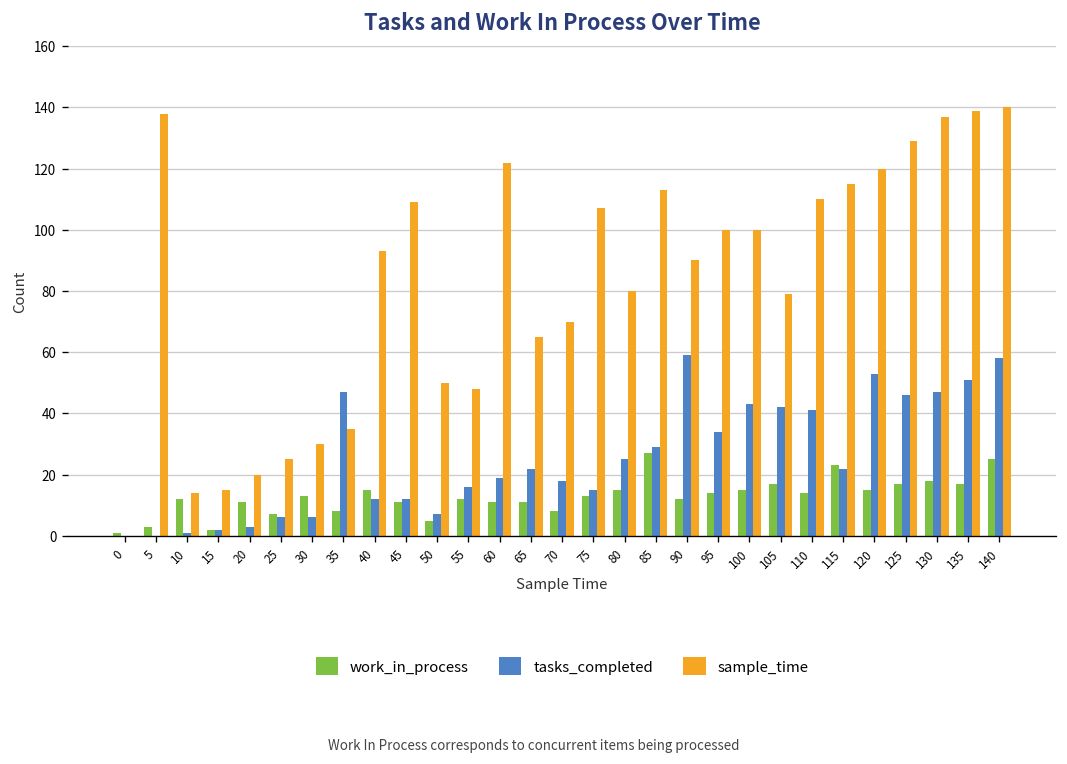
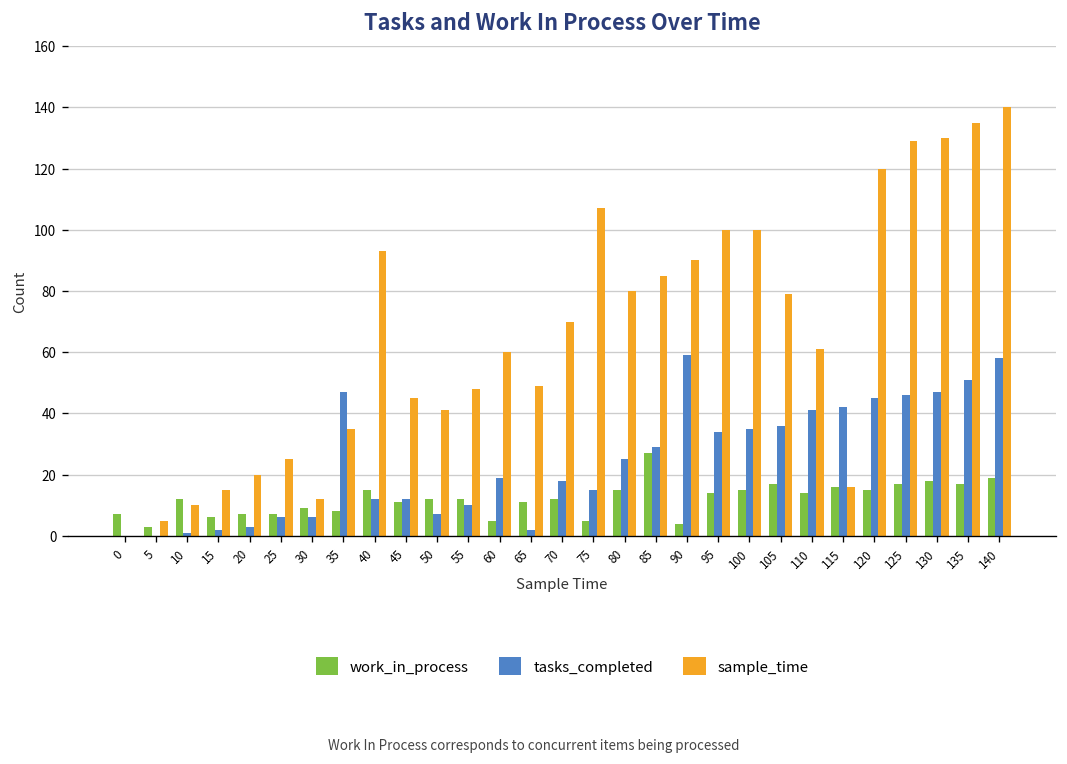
work_in_process, 0: 1 -> 7
sample_time, 5: 138 -> 5
sample_time, 10: 14 -> 10
work_in_process, 15: 2 -> 6
work_in_process, 20: 11 -> 7
work_in_process, 30: 13 -> 9
sample_time, 30: 30 -> 12
sample_time, 45: 109 -> 45
work_in_process, 50: 5 -> 12
sample_time, 50: 50 -> 41
tasks_completed, 55: 16 -> 10
work_in_process, 60: 11 -> 5
sample_time, 60: 122 -> 60
tasks_completed, 65: 22 -> 2
sample_time, 65: 65 -> 49
work_in_process, 70: 8 -> 12
work_in_process, 75: 13 -> 5
sample_time, 85: 113 -> 85
work_in_process, 90: 12 -> 4
tasks_completed, 100: 43 -> 35
tasks_completed, 105: 42 -> 36
sample_time, 110: 110 -> 61
work_in_process, 115: 23 -> 16
tasks_completed, 115: 22 -> 42
sample_time, 115: 115 -> 16
tasks_completed, 120: 53 -> 45
sample_time, 130: 137 -> 130
sample_time, 135: 139 -> 135
work_in_process, 140: 25 -> 19
